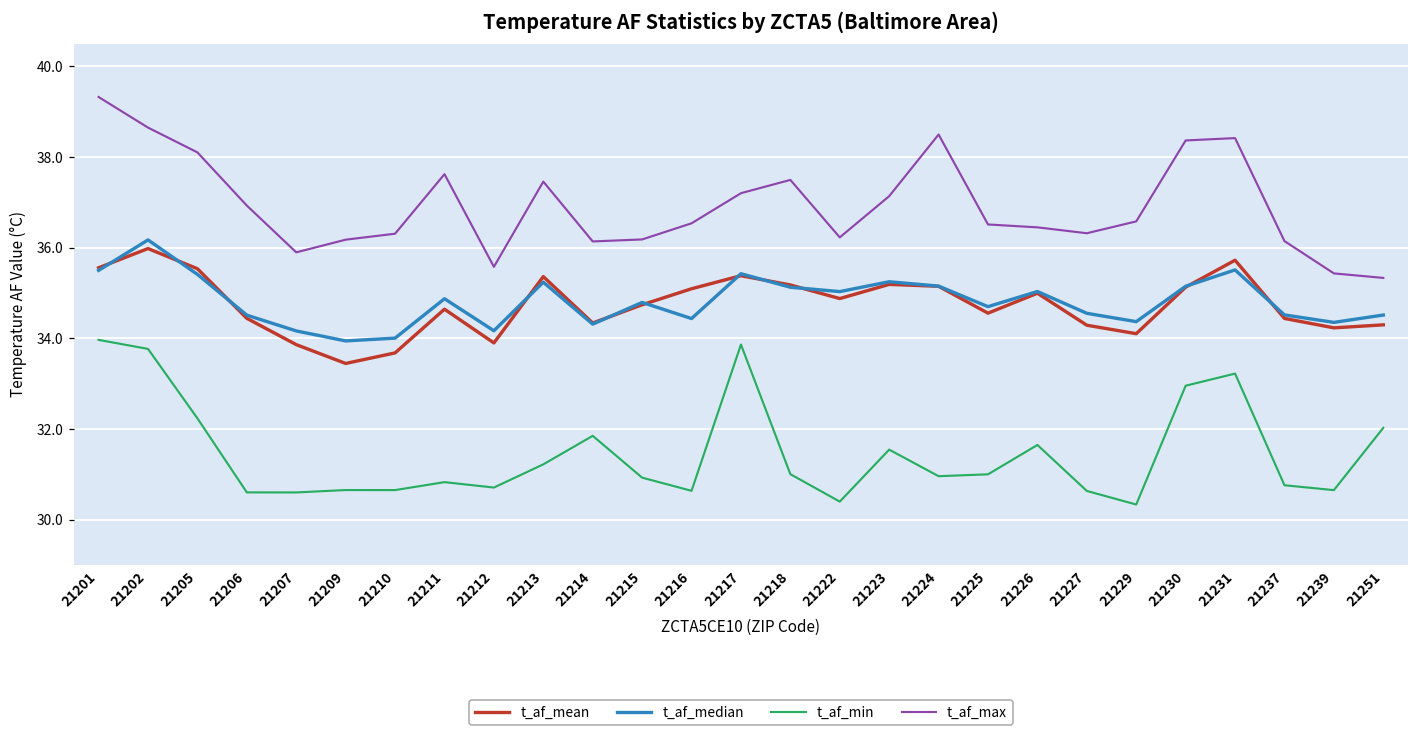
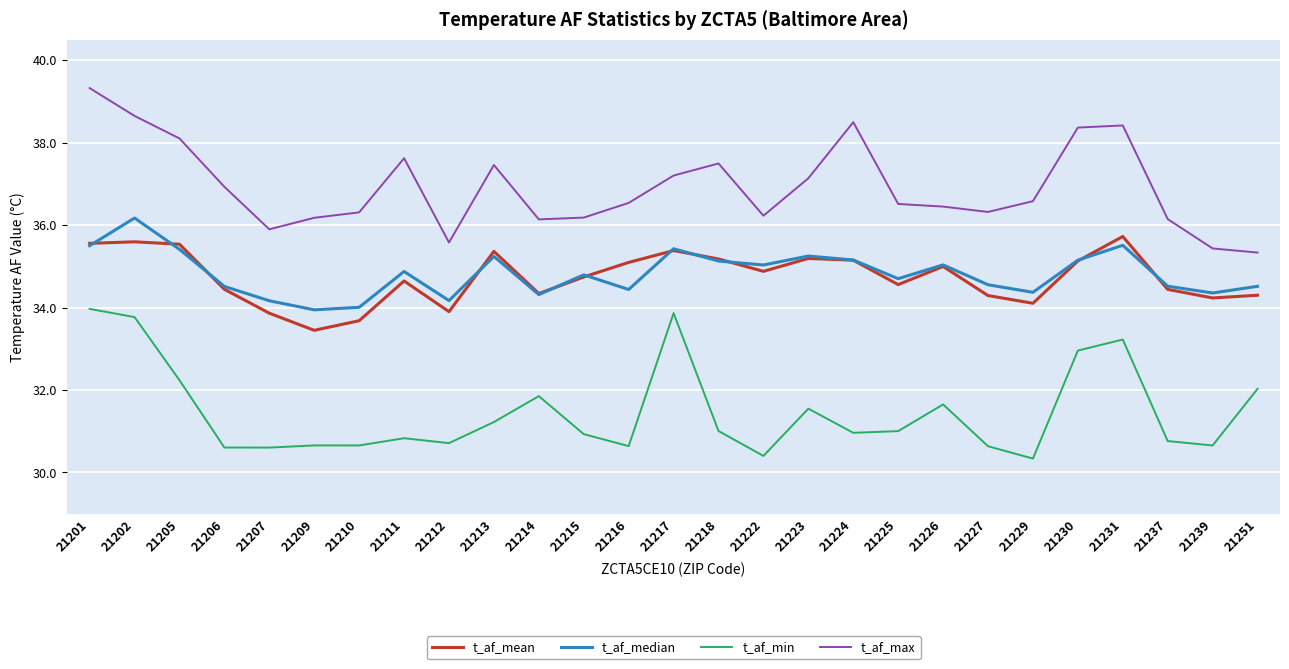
t_af_mean, 21202: 36.0 -> 35.6
